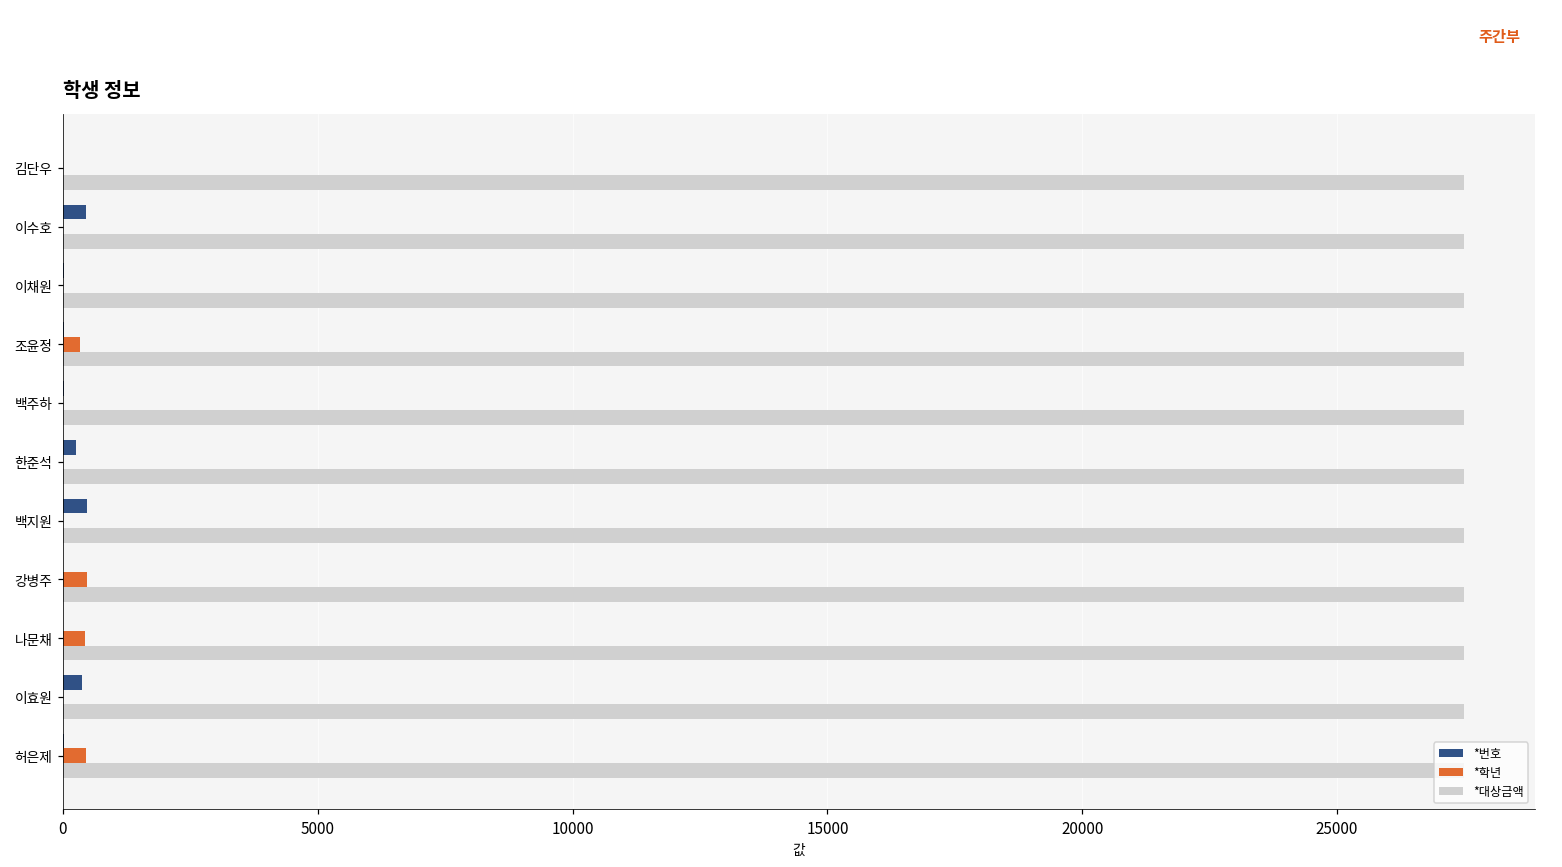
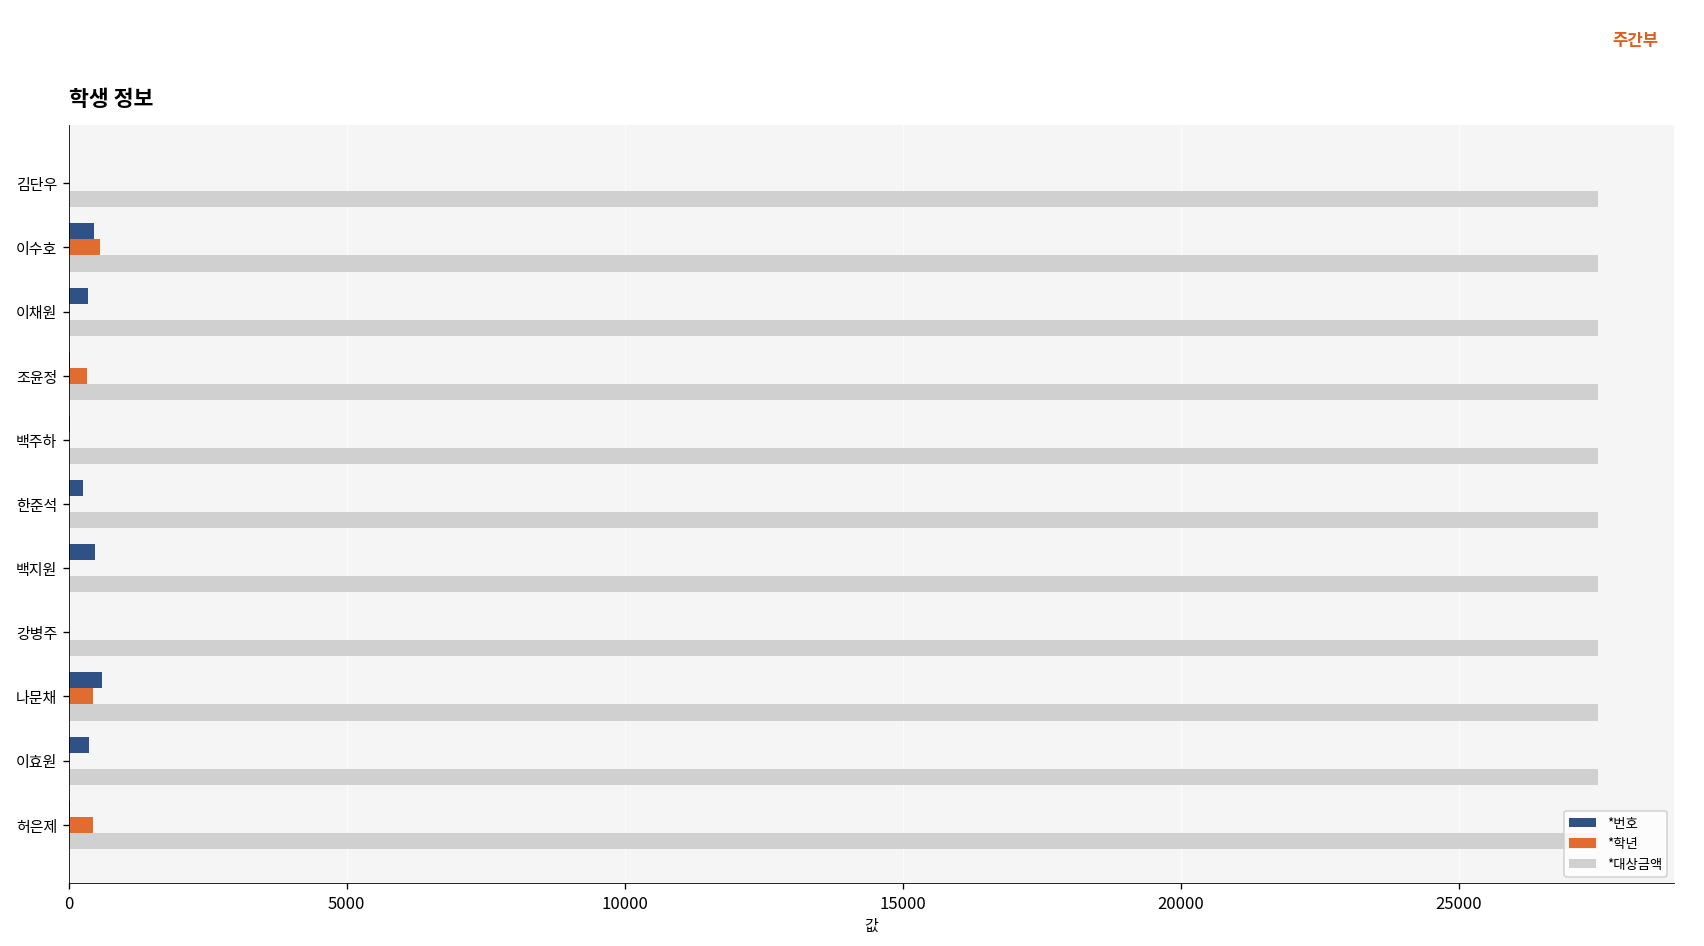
*학년, 이수호: 0 -> 600
*번호, 이채원: 0 -> 300
*학년, 강병주: 500 -> 0
*번호, 나문채: 0 -> 600
